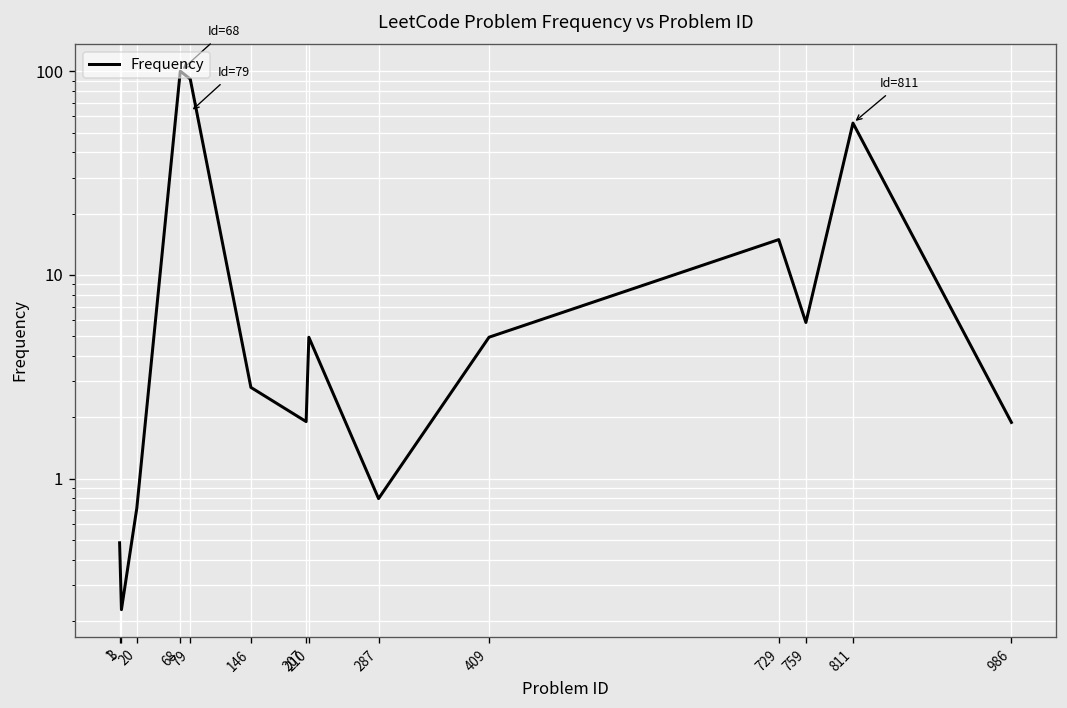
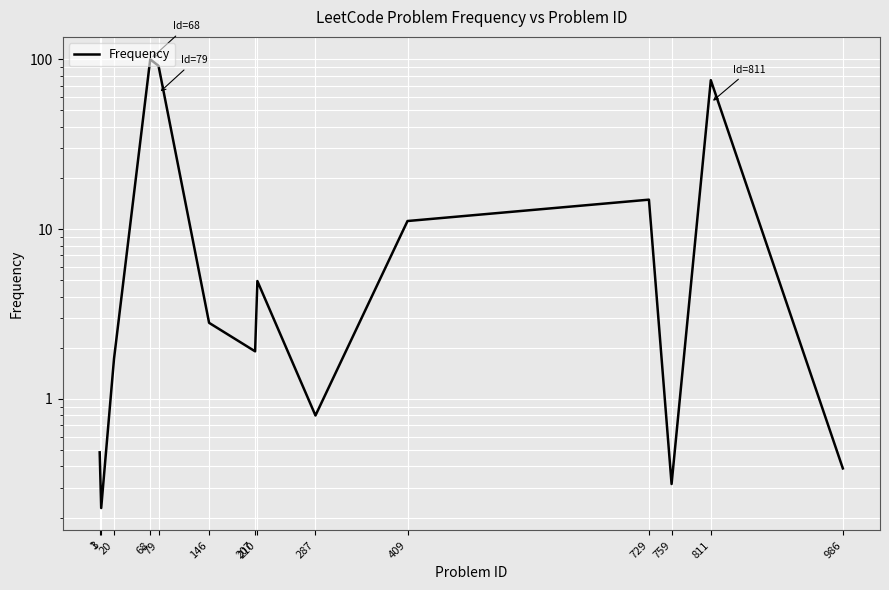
20: 0.72 -> 1.7
409: 4.9 -> 11
759: 5.8 -> 0.32
811: 56 -> 80
986: 1.9 -> 0.39
